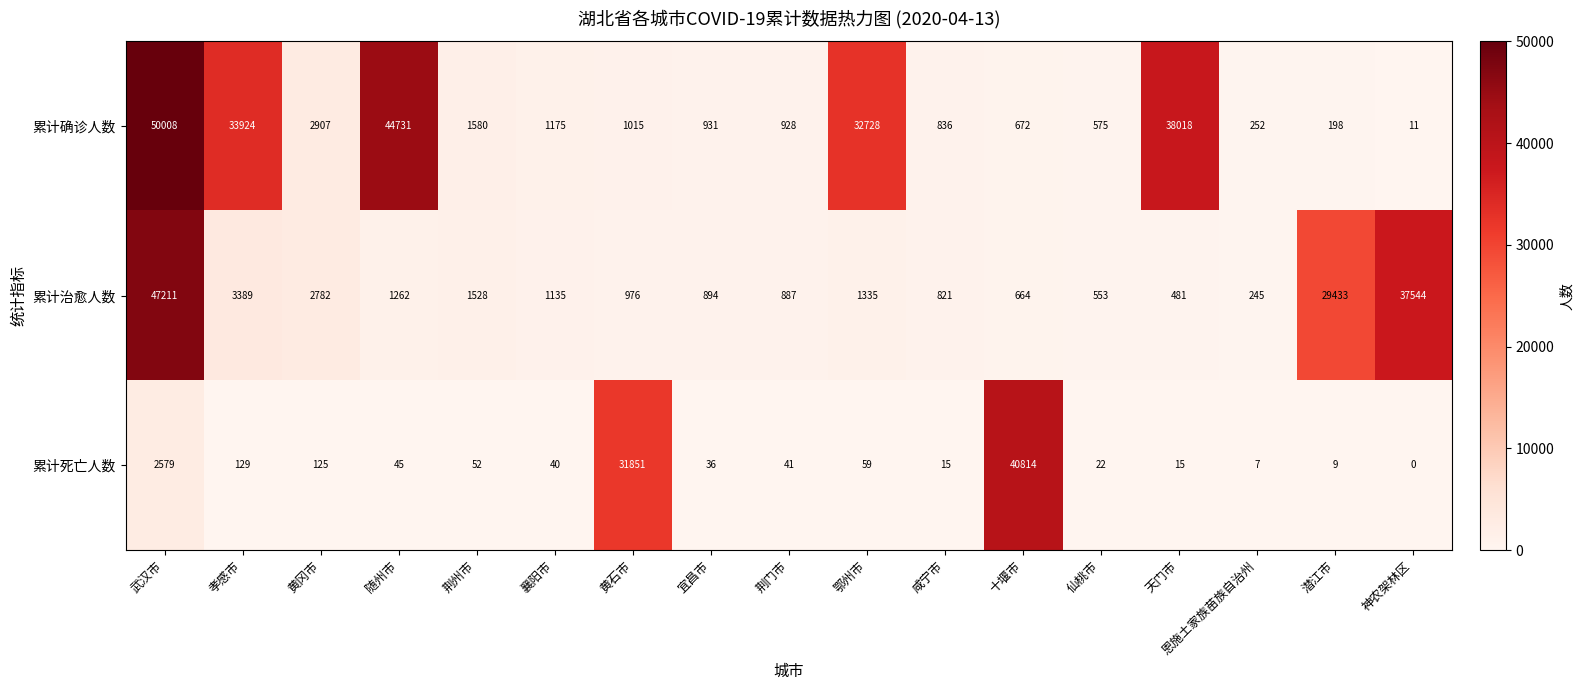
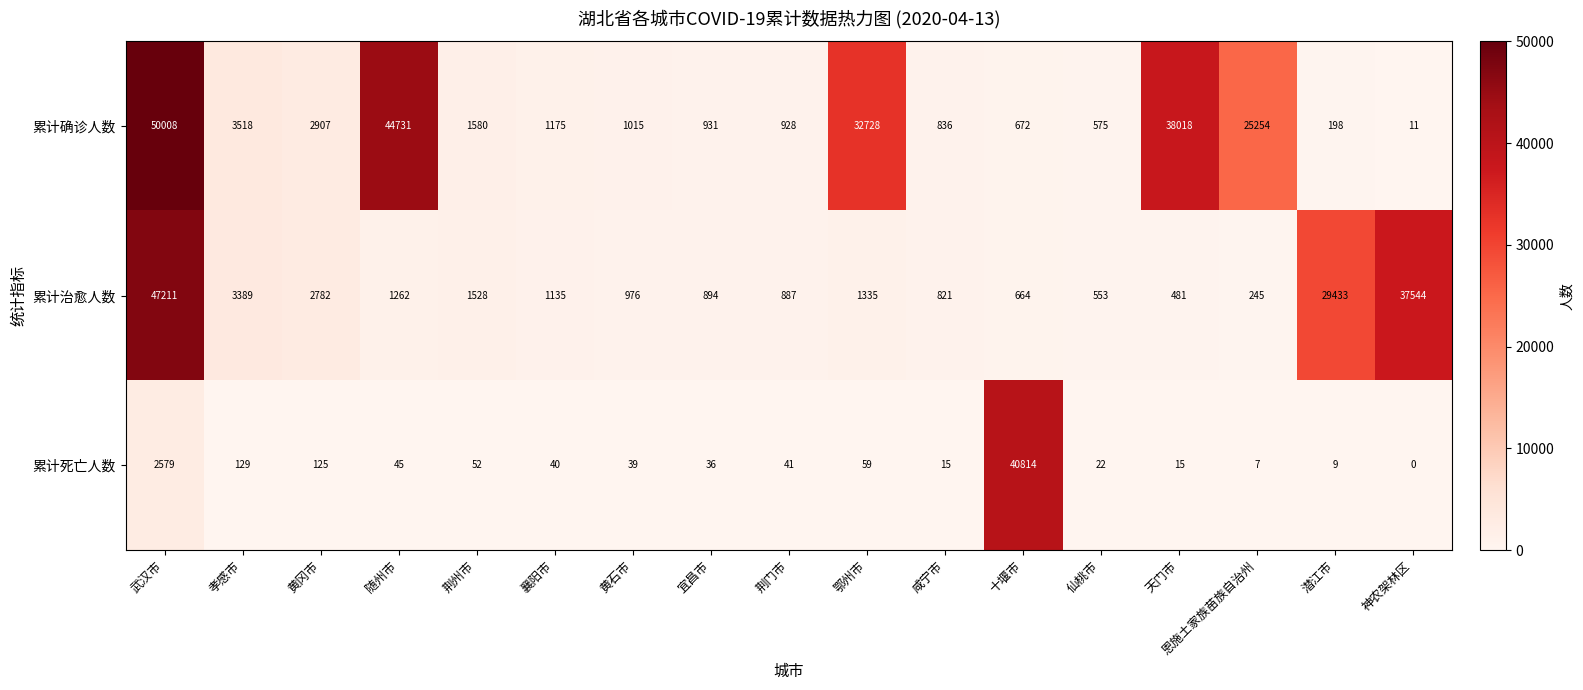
累计确诊人数, 孝感市: 33924 -> 3518
累计确诊人数, 恩施土家族苗族自治州: 252 -> 25254
累计死亡人数, 黄石市: 31851 -> 39
